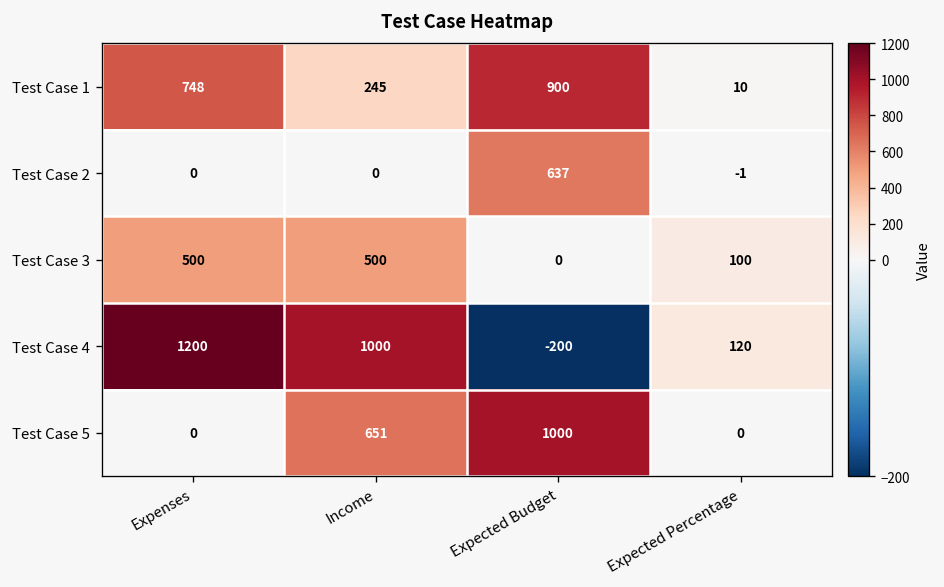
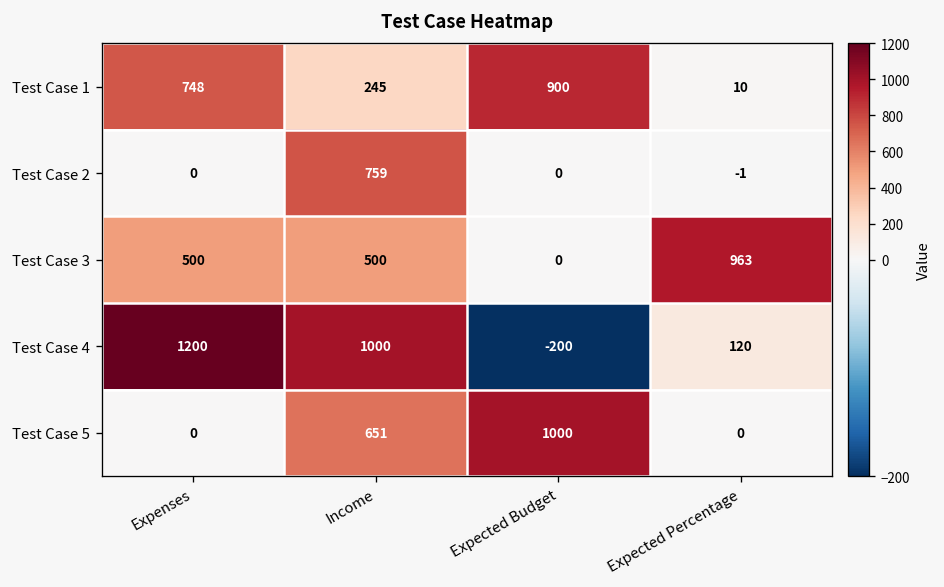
Test Case 2, Income: 0 -> 759
Test Case 2, Expected Budget: 637 -> 0
Test Case 3, Expected Percentage: 100 -> 963
